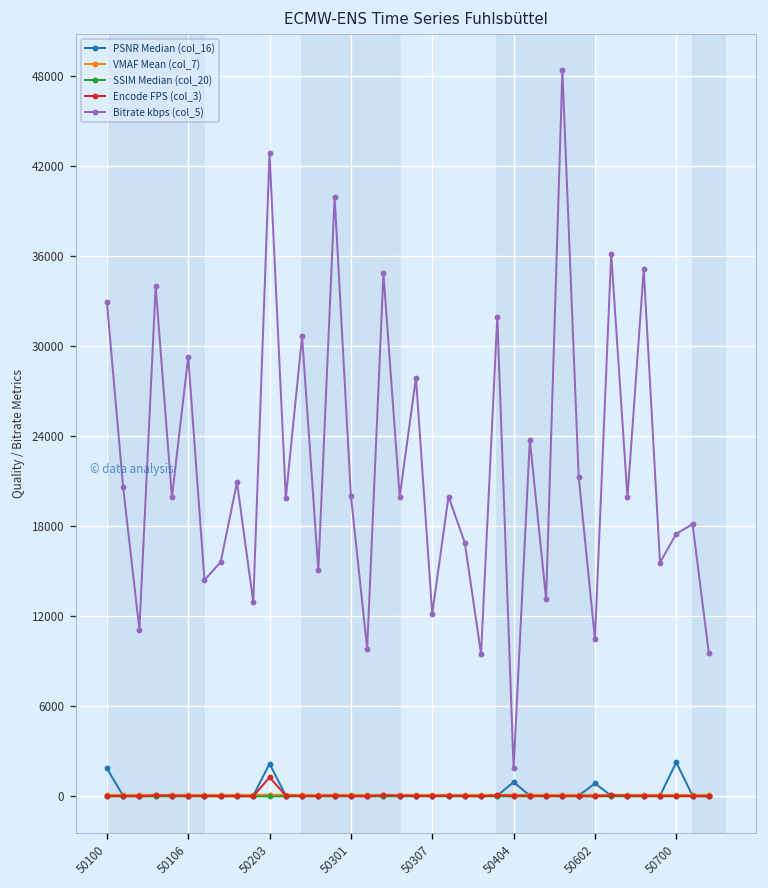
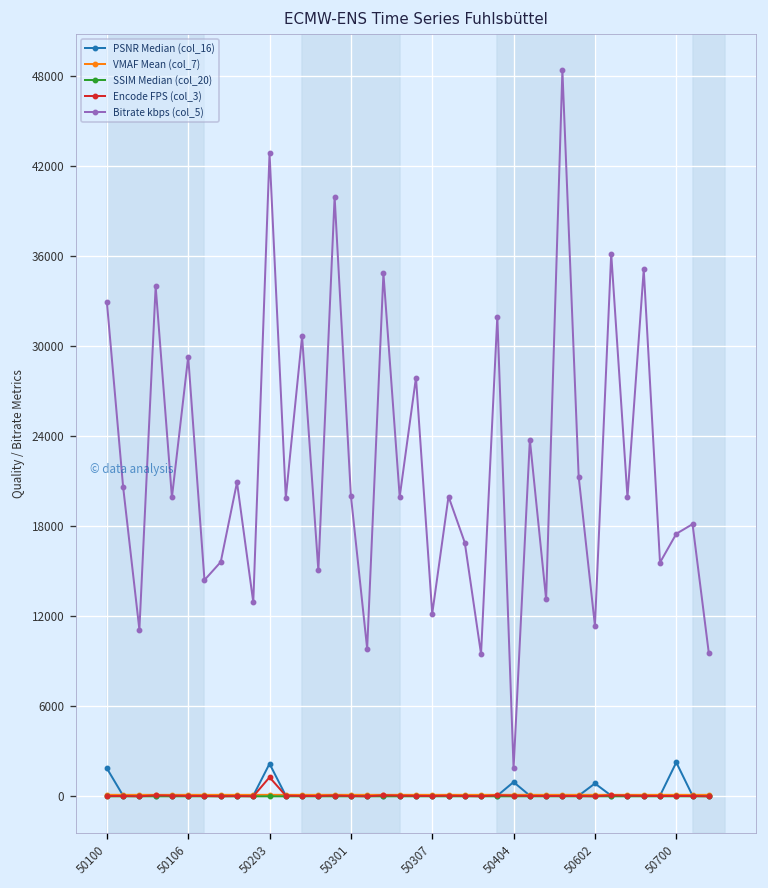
Bitrate kbps (col_5), 50602: 10500 -> 11400
